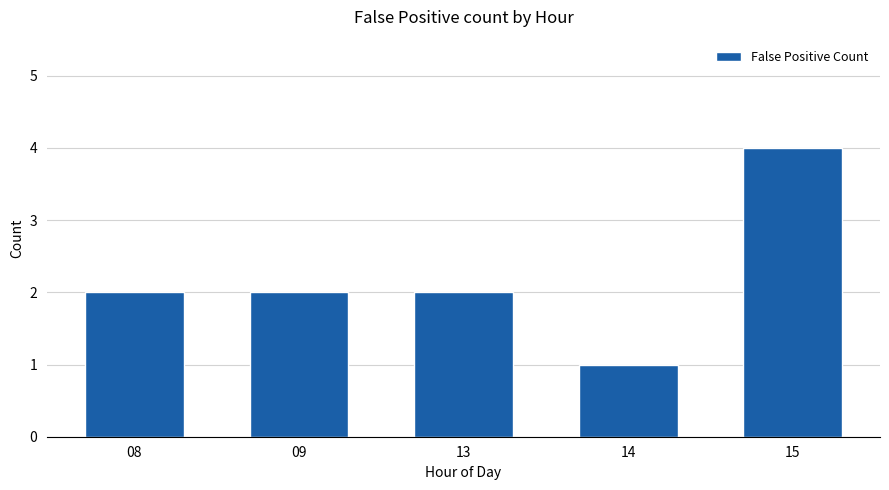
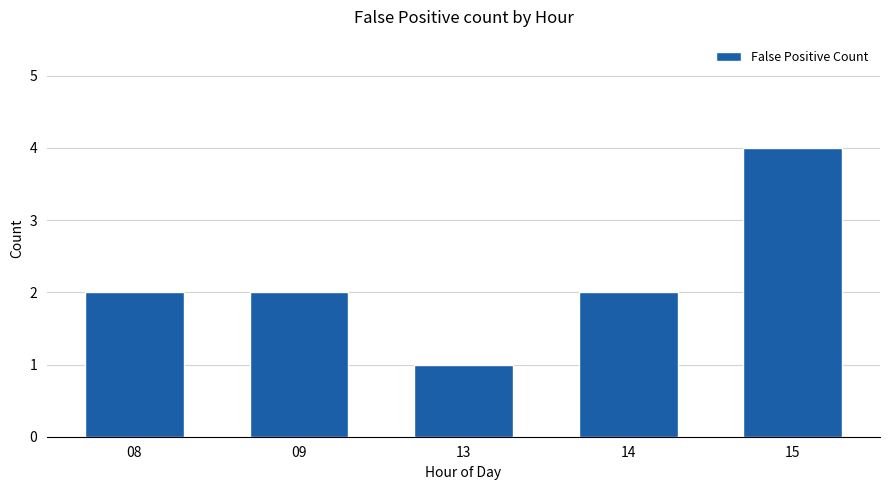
13: 2 -> 1
14: 1 -> 2
